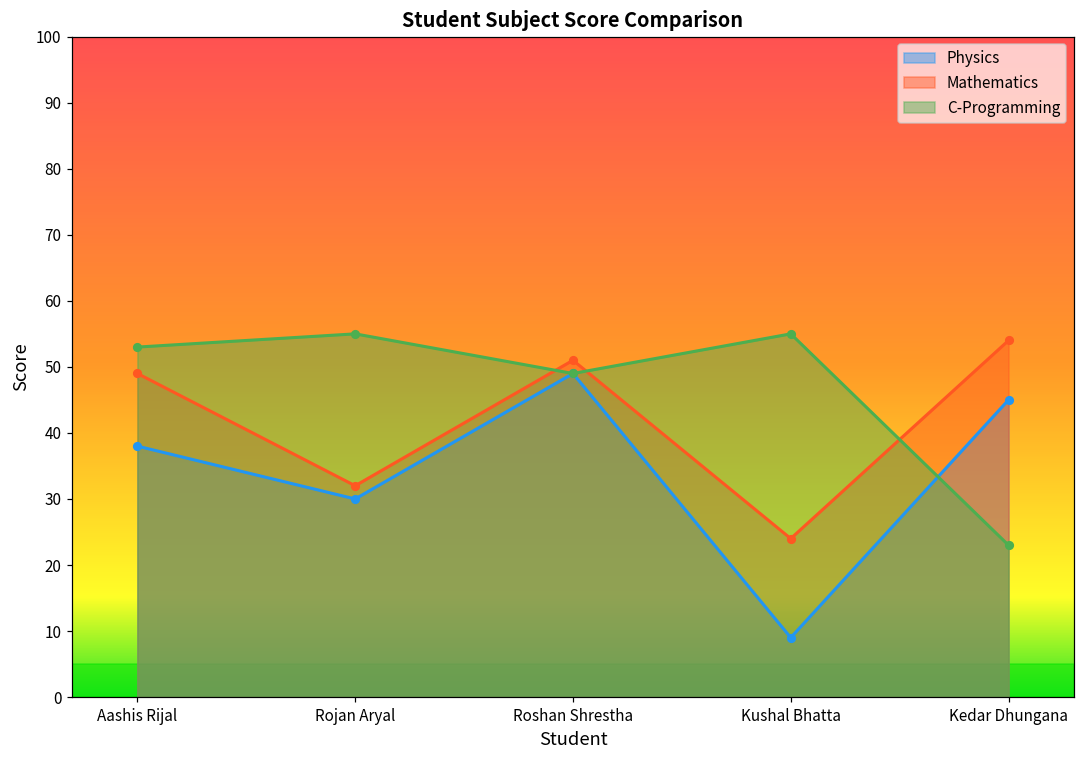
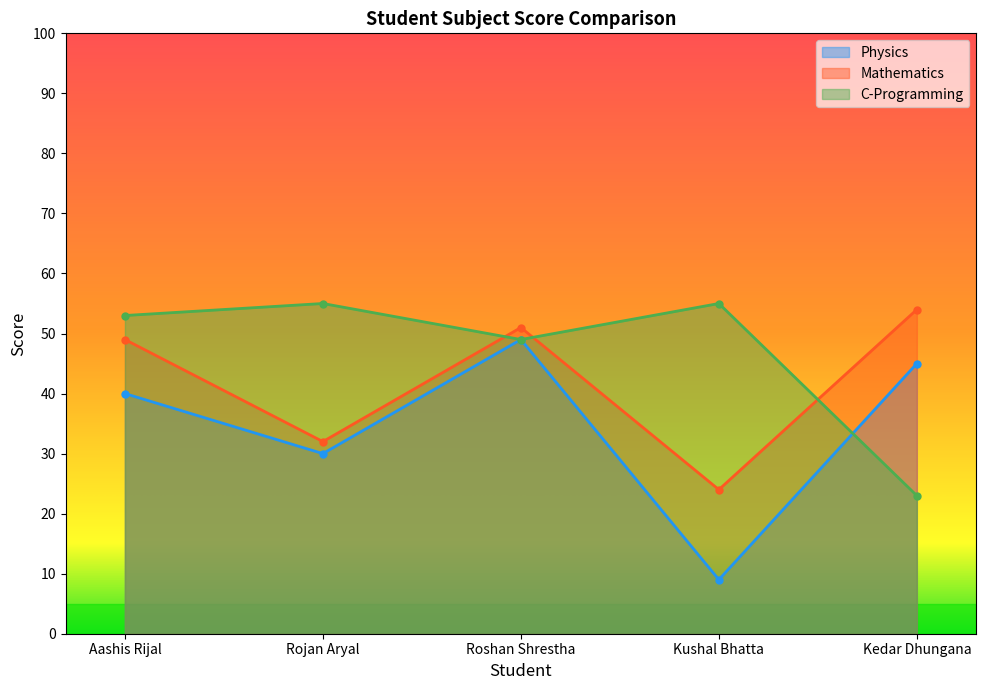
Physics, Aashis Rijal: 38 -> 40
